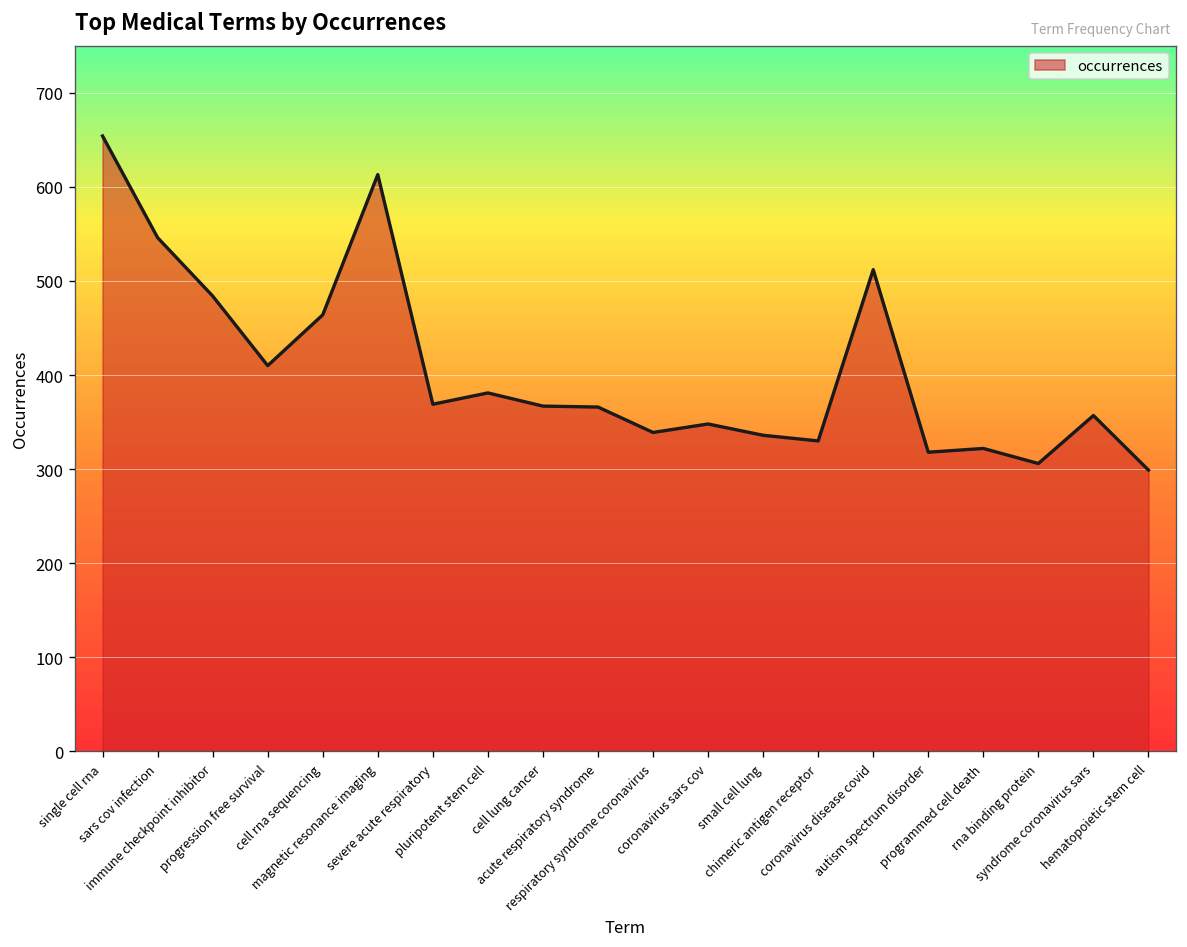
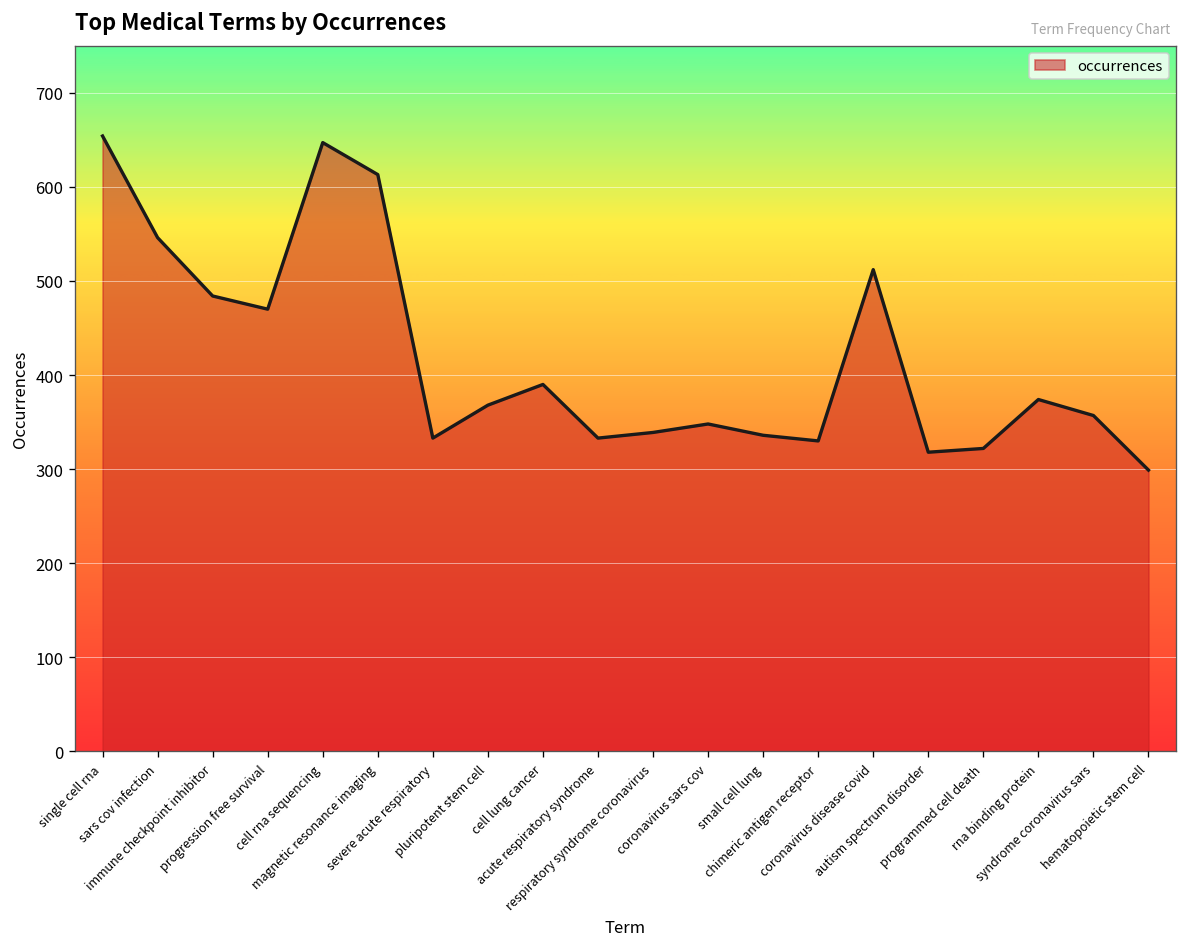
progression free survival: 410 -> 470
cell rna sequencing: 460 -> 650
severe acute respiratory: 370 -> 330
pluripotent stem cell: 380 -> 370
cell lung cancer: 370 -> 390
acute respiratory syndrome: 370 -> 330
rna binding protein: 310 -> 370
